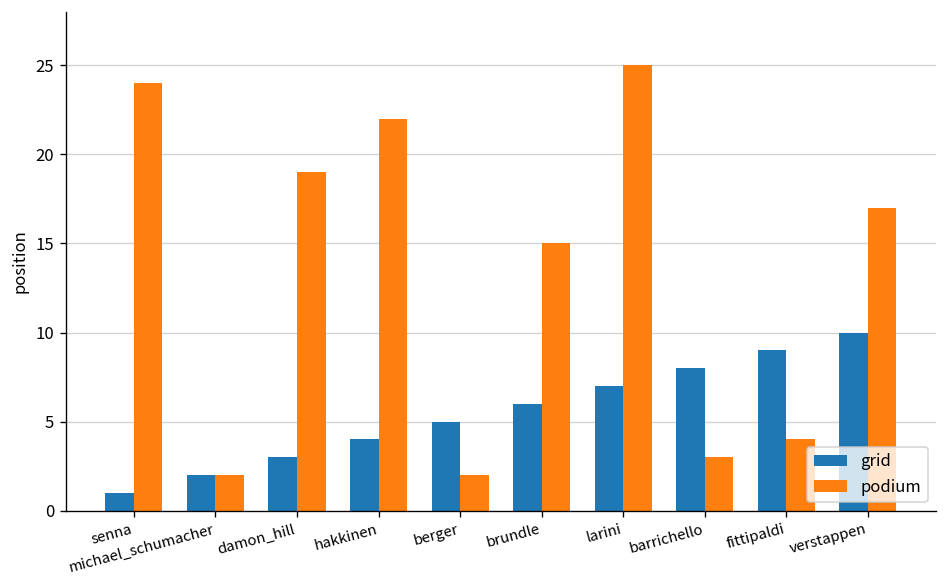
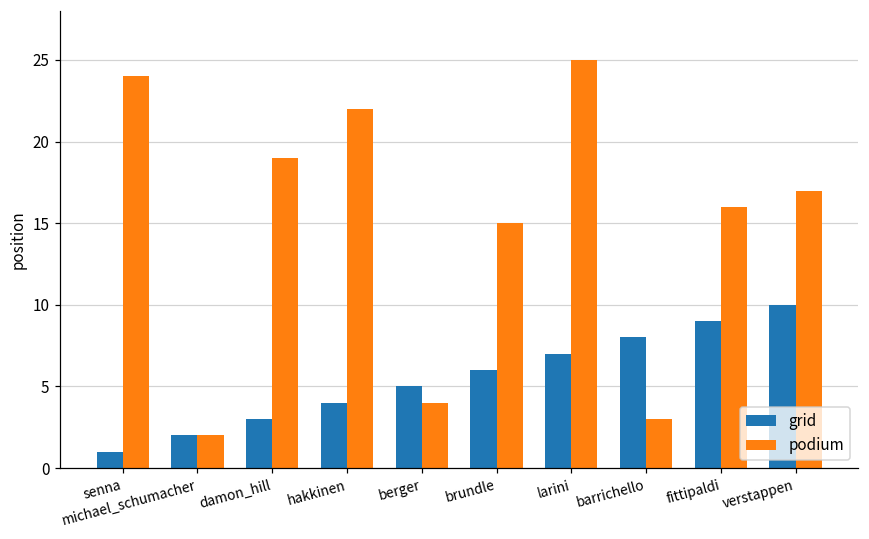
podium, berger: 2 -> 4
podium, fittipaldi: 4 -> 16
